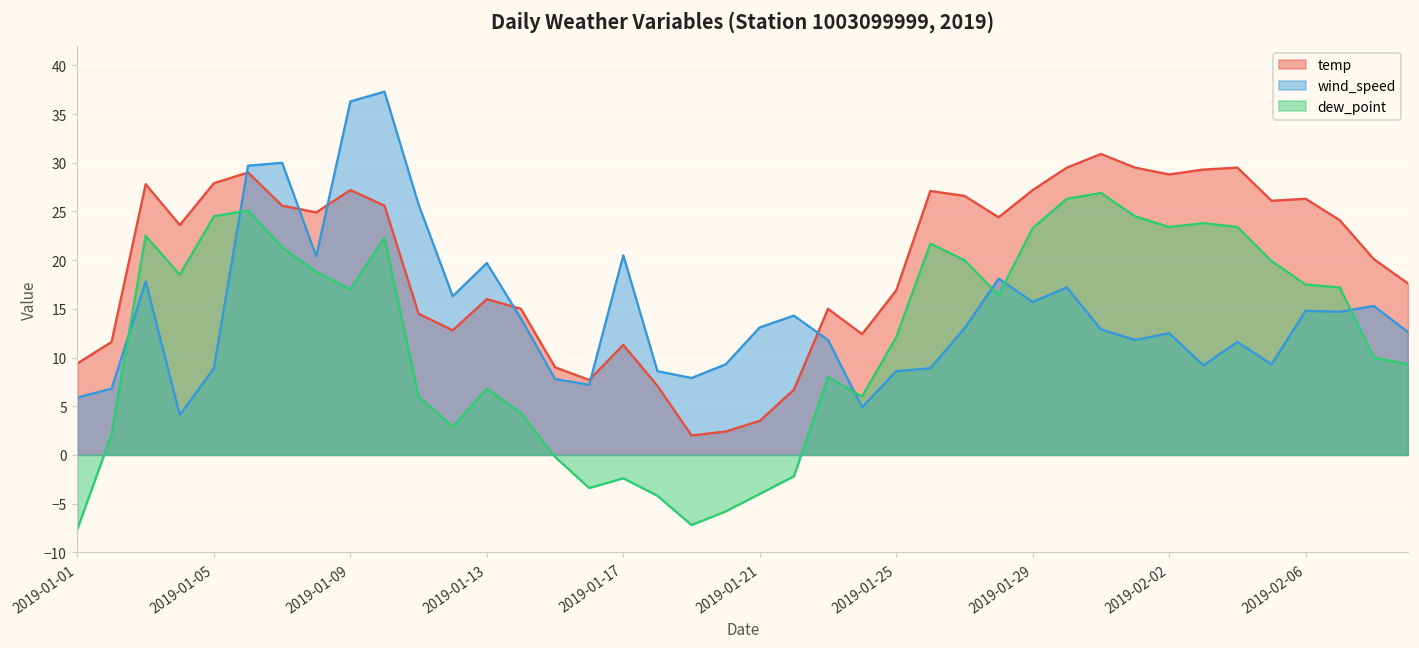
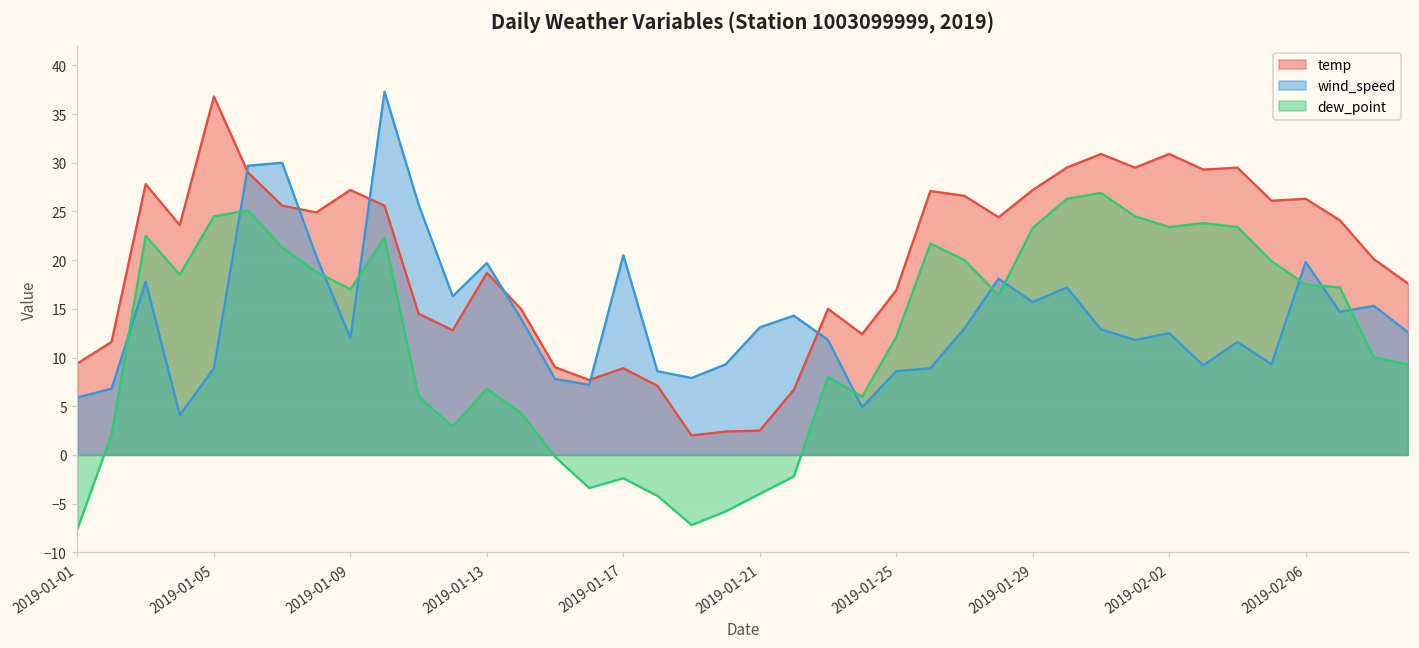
temp, 2019-01-05: 28 -> 37
wind_speed, 2019-01-09: 36 -> 12
temp, 2019-01-13: 16 -> 19
temp, 2019-01-17: 11 -> 9
temp, 2019-01-21: 4 -> 3
temp, 2019-02-02: 29 -> 31
wind_speed, 2019-02-06: 15 -> 20
